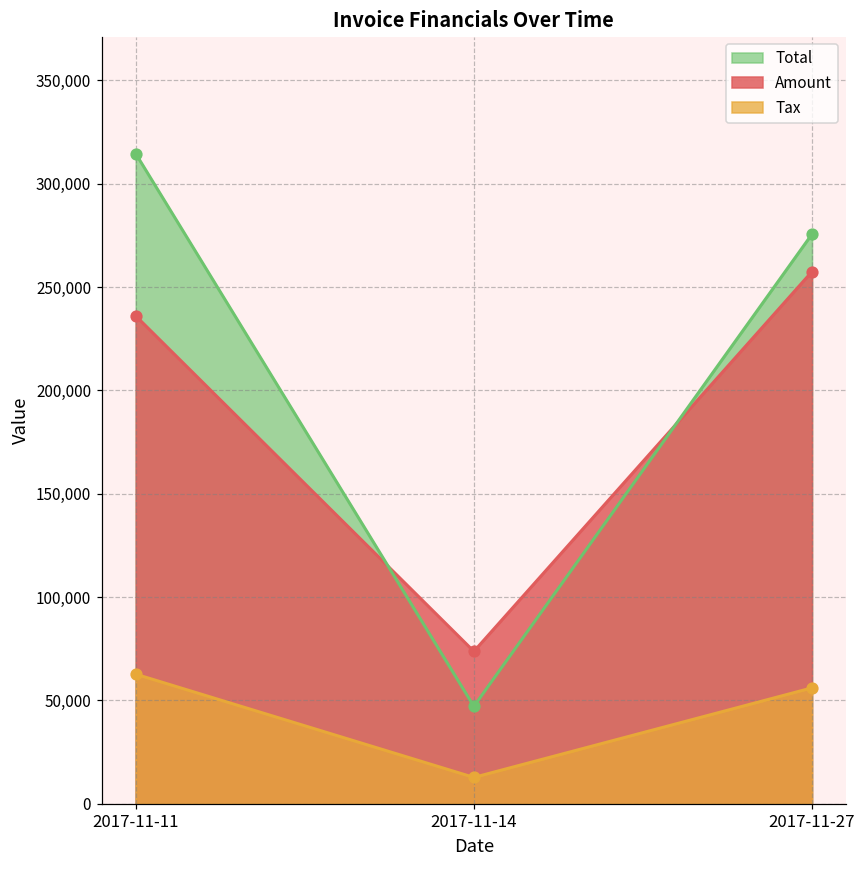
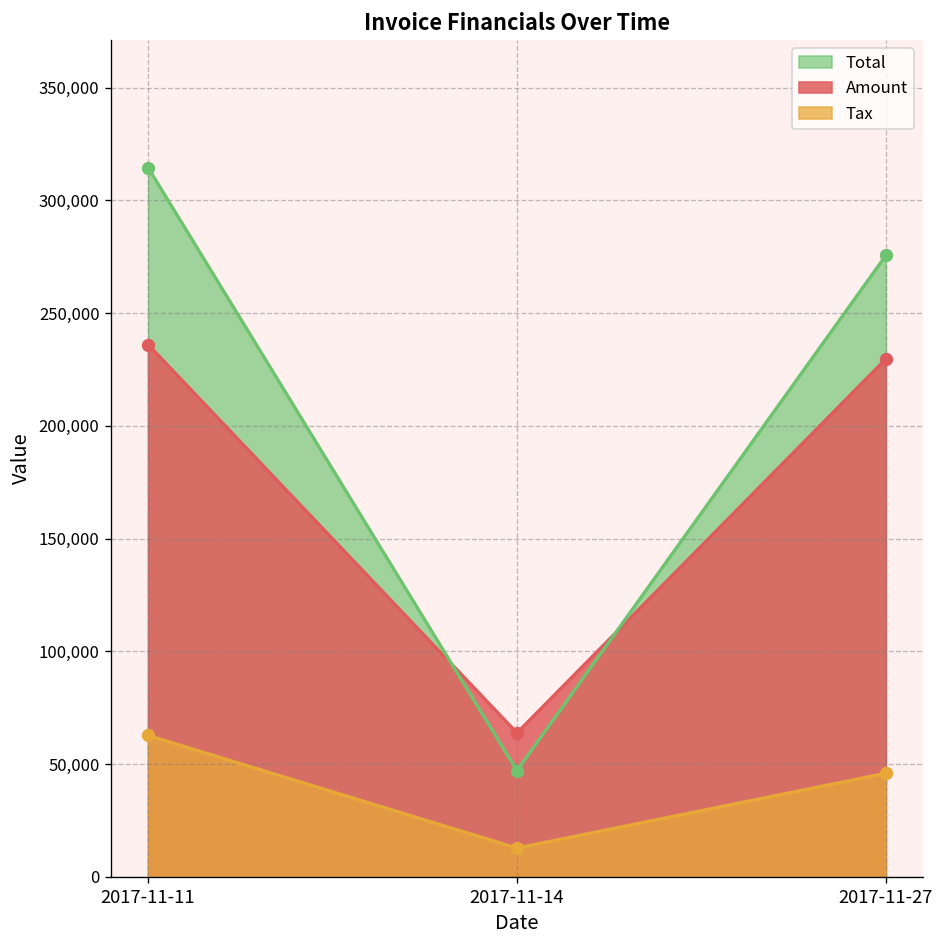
Amount, 2017-11-14: 74,000 -> 64,000
Amount, 2017-11-27: 257,000 -> 230,000
Tax, 2017-11-27: 56,000 -> 46,000
